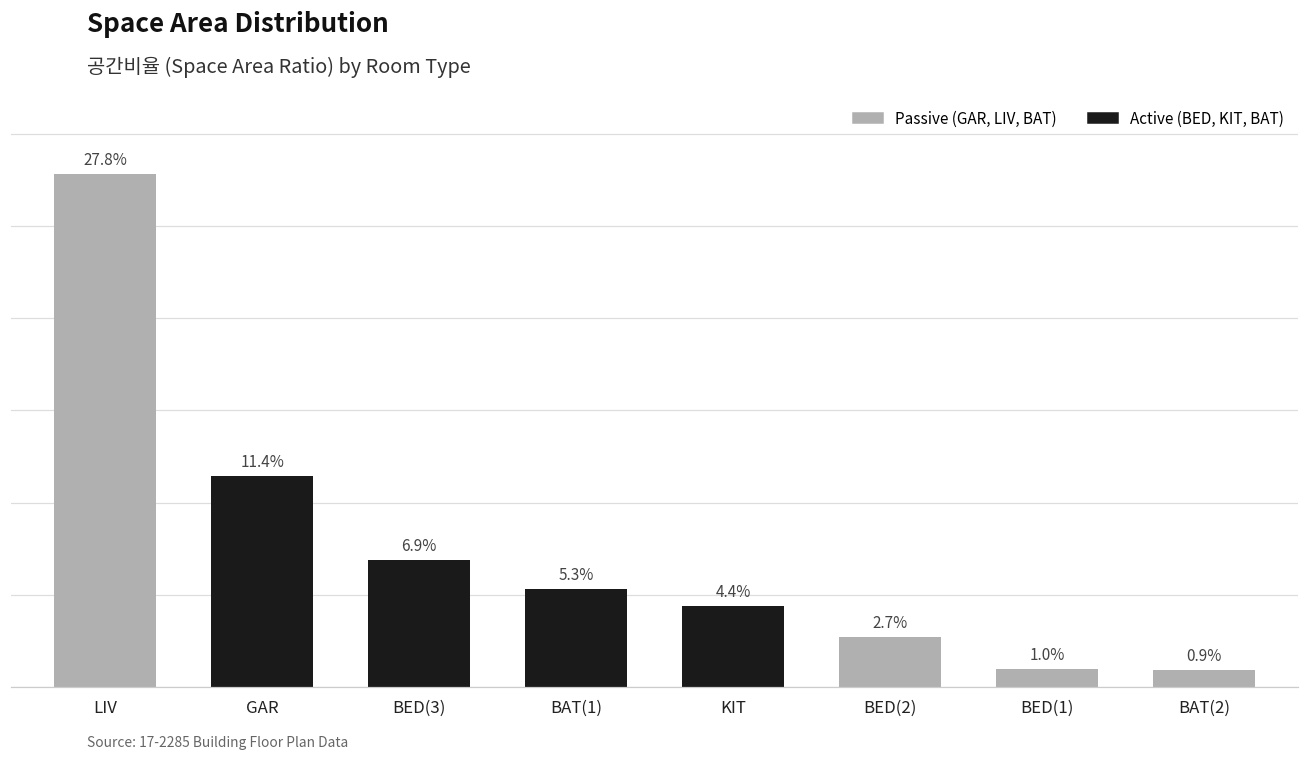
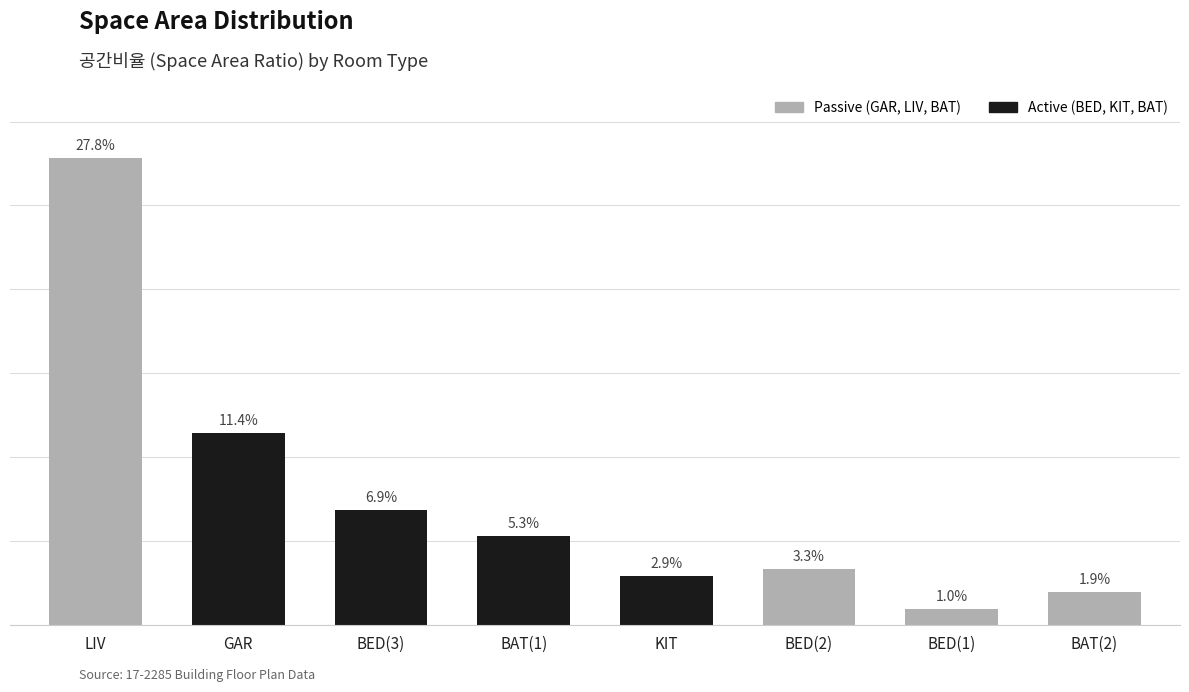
KIT: 4.4% -> 2.9%
BED(2): 2.7% -> 3.3%
BAT(2): 0.9% -> 1.9%
